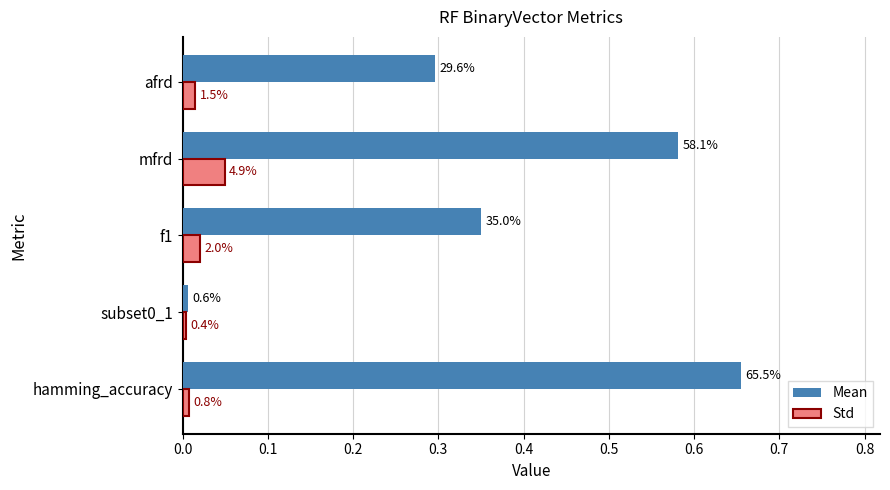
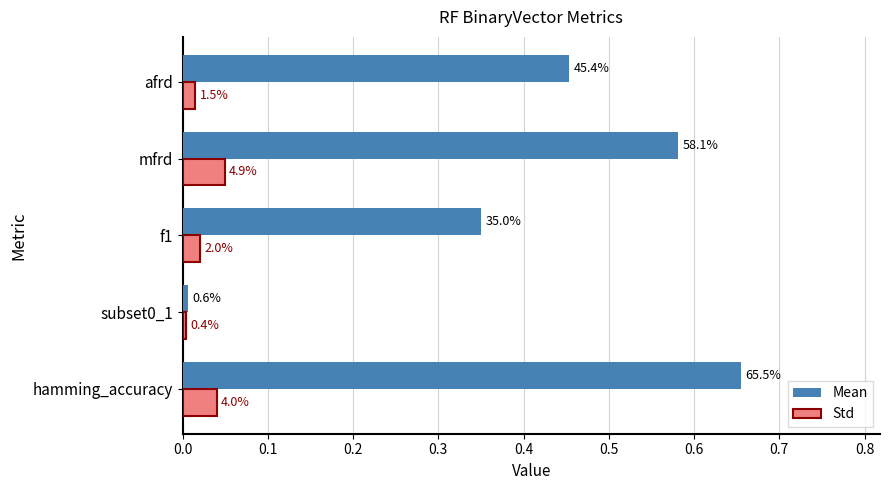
Mean, afrd: 29.6% -> 45.4%
Std, hamming_accuracy: 0.8% -> 4.0%
